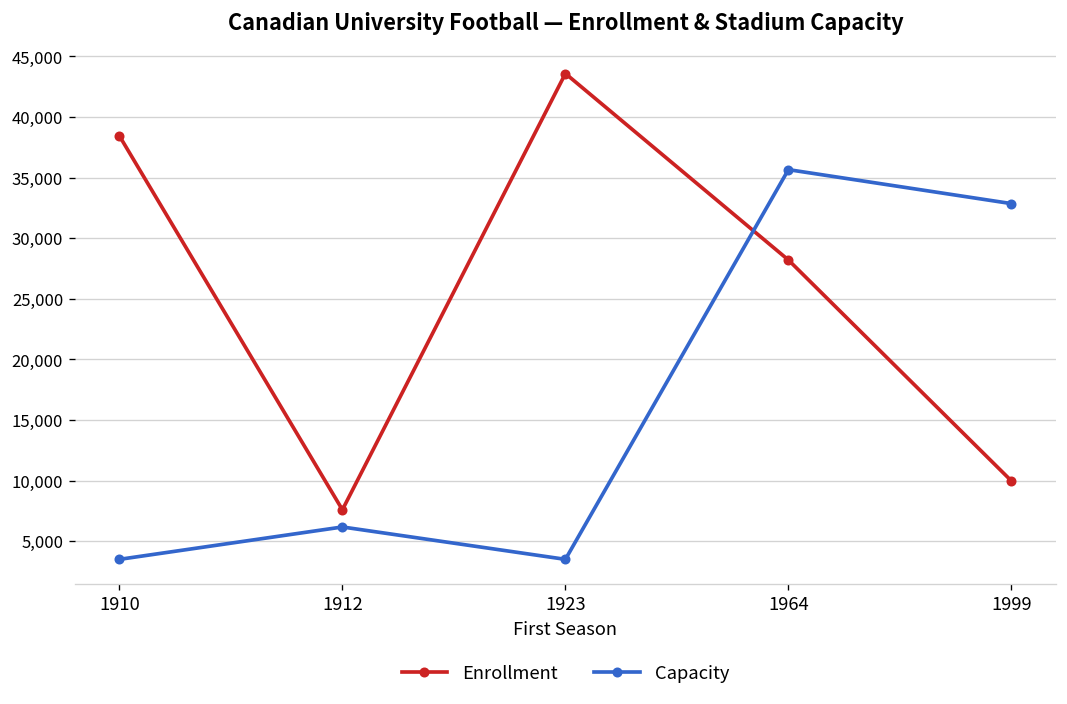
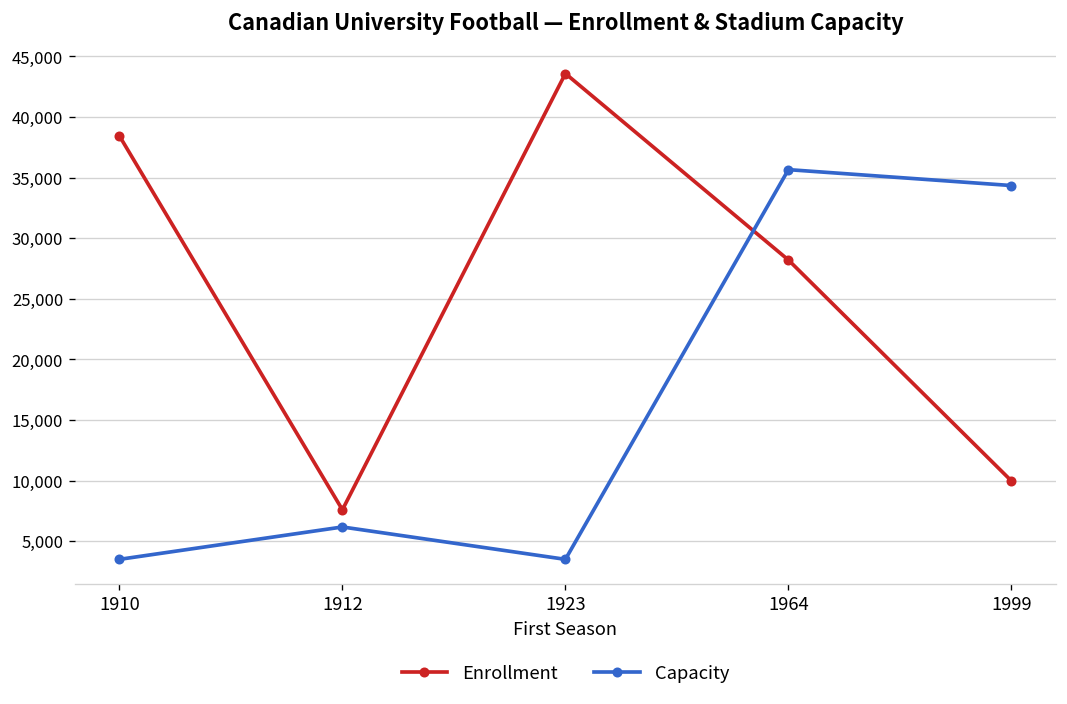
Capacity, 1999: 32,800 -> 34,300
